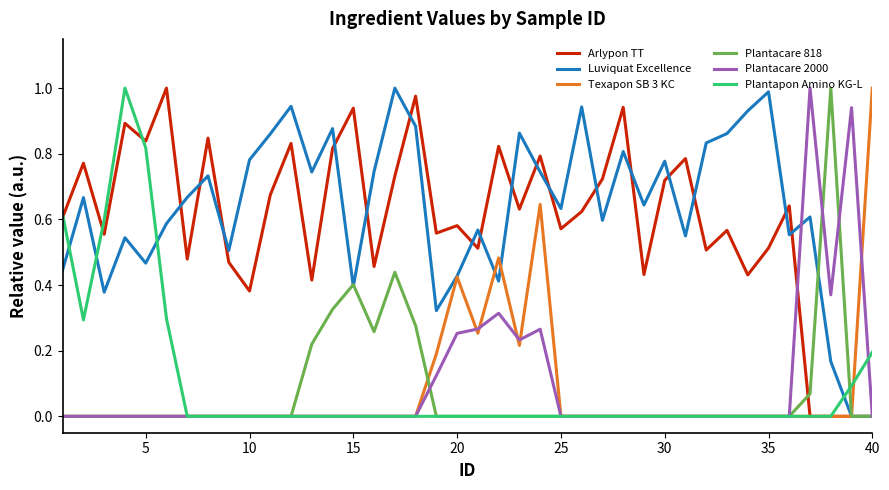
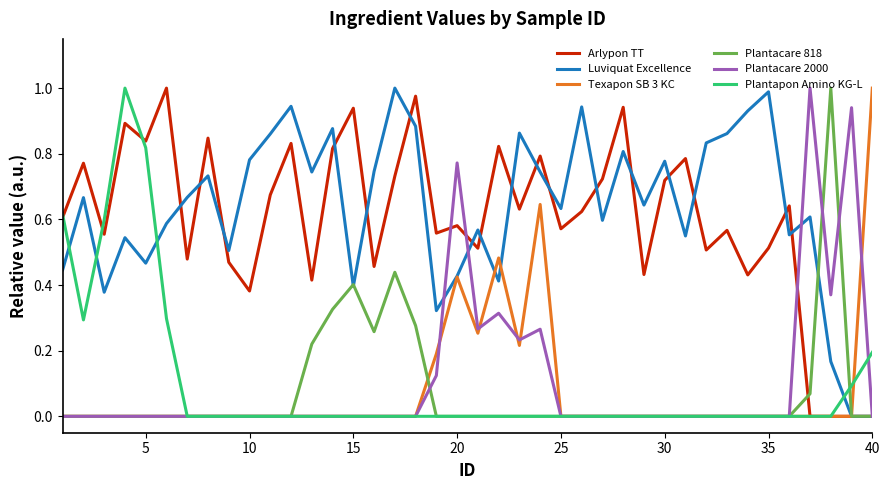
Plantacare 2000, 20: 0.25 -> 0.77
